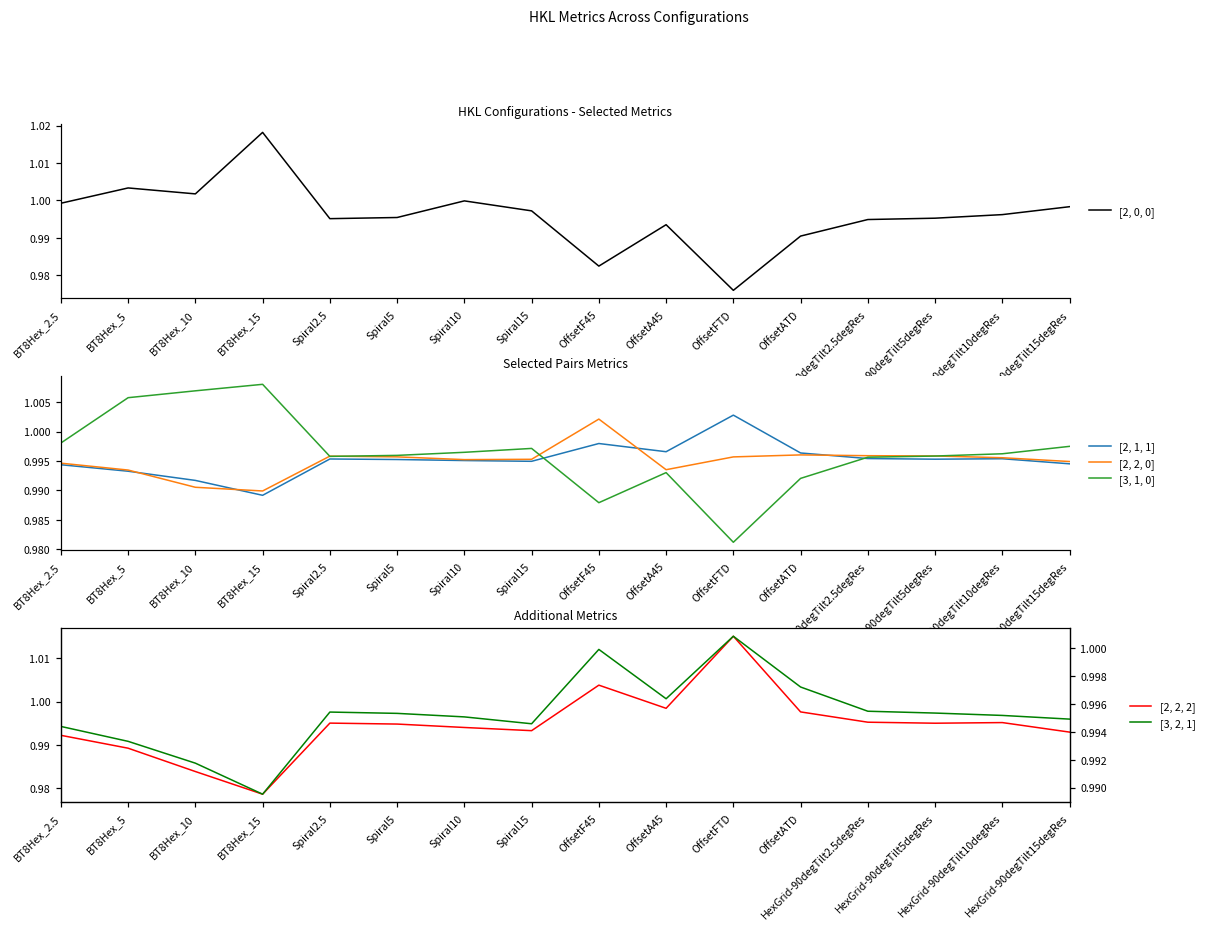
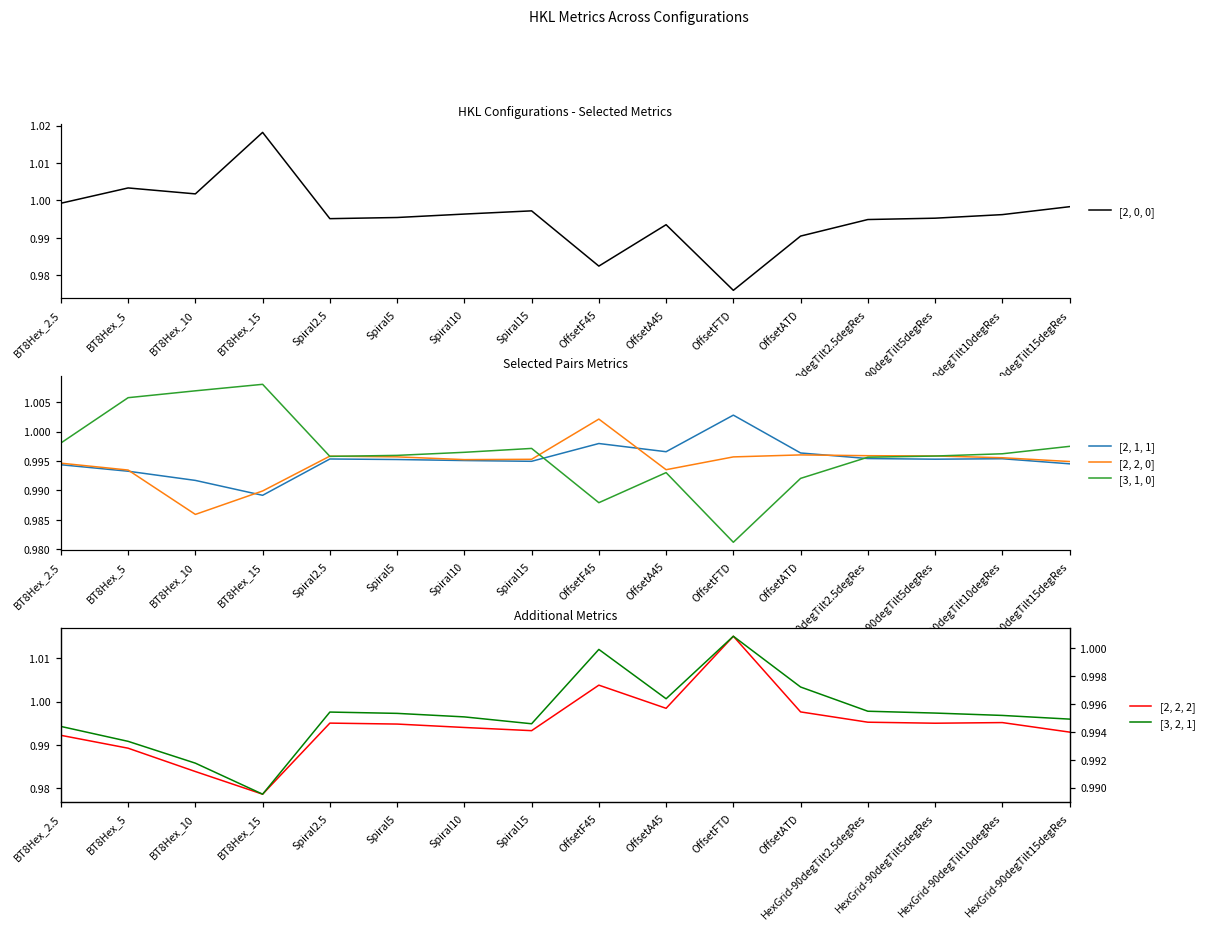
HKL Configurations - Selected Metrics, Spiral10: 1.000 -> 0.996
Selected Pairs Metrics, [2, 2, 0], BT8Hex_10: 0.991 -> 0.986
